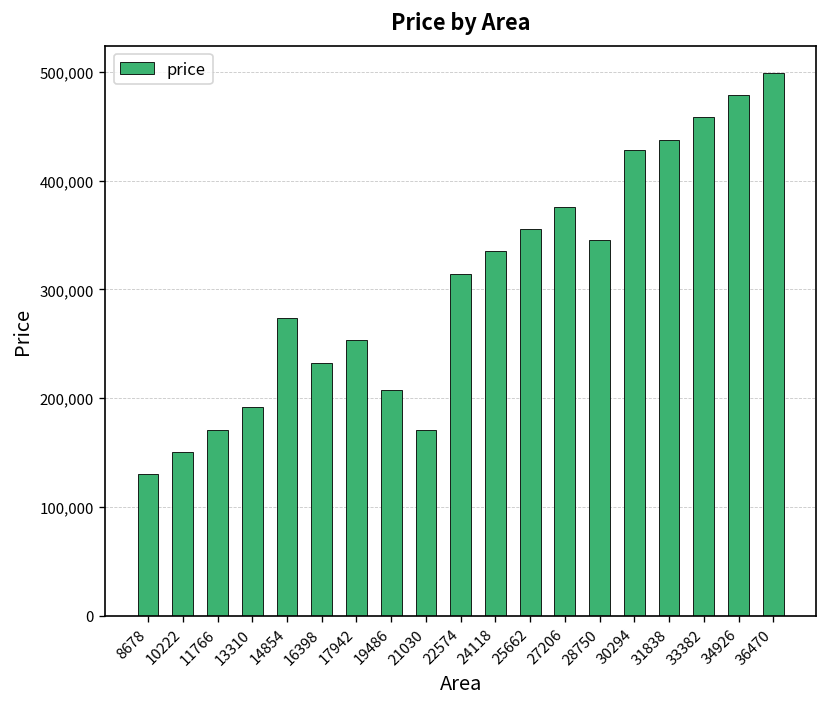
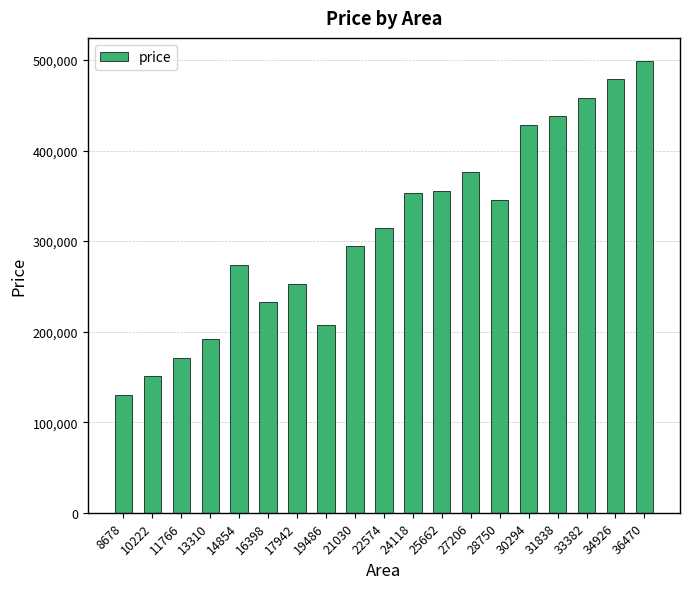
21030: 170,000 -> 290,000
24118: 340,000 -> 350,000
